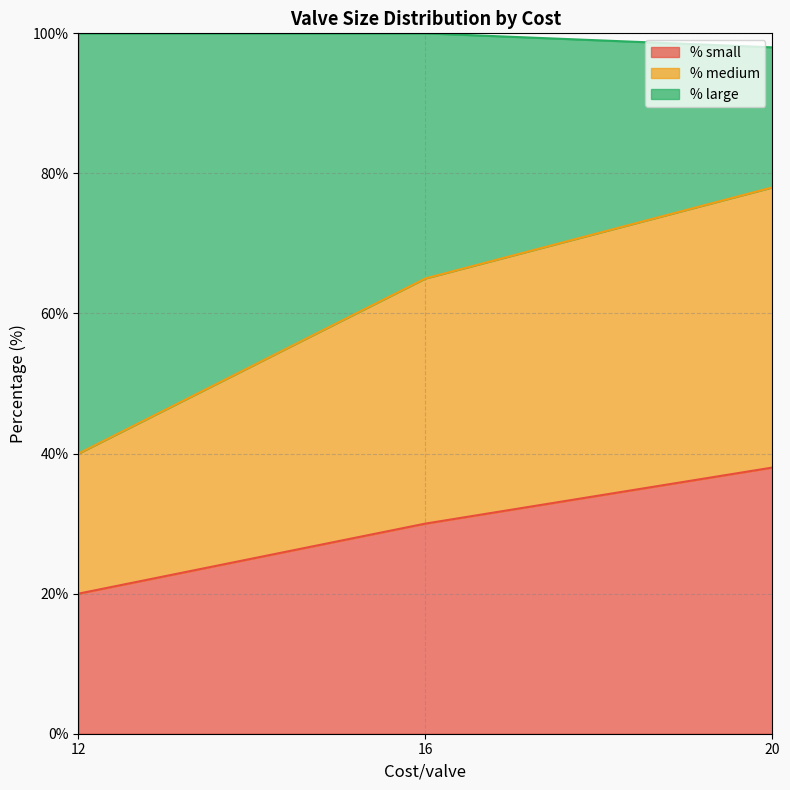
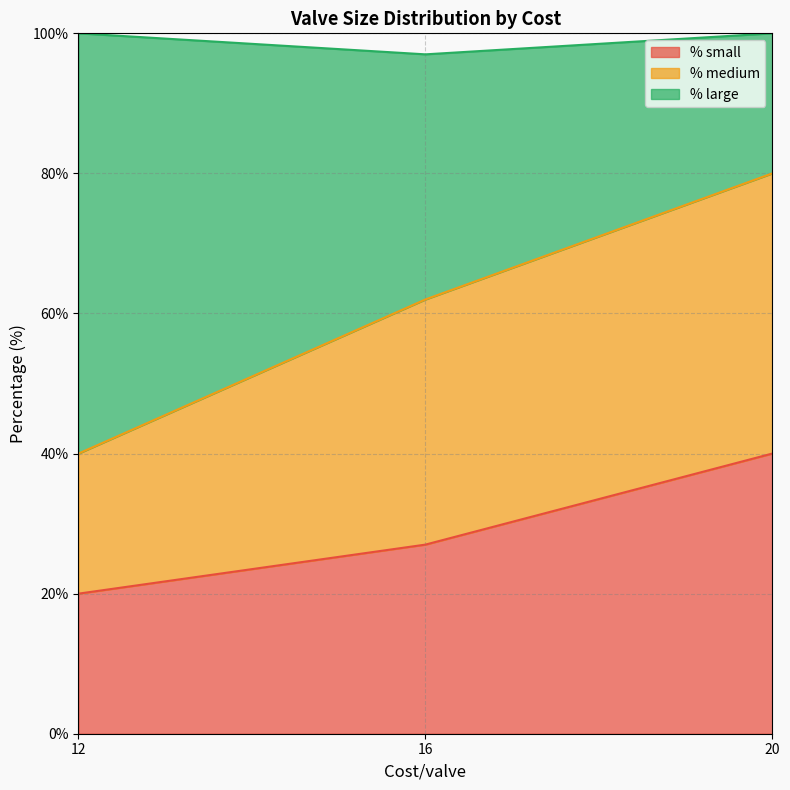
% small, 16: 30% -> 27%
% small, 20: 38% -> 40%
